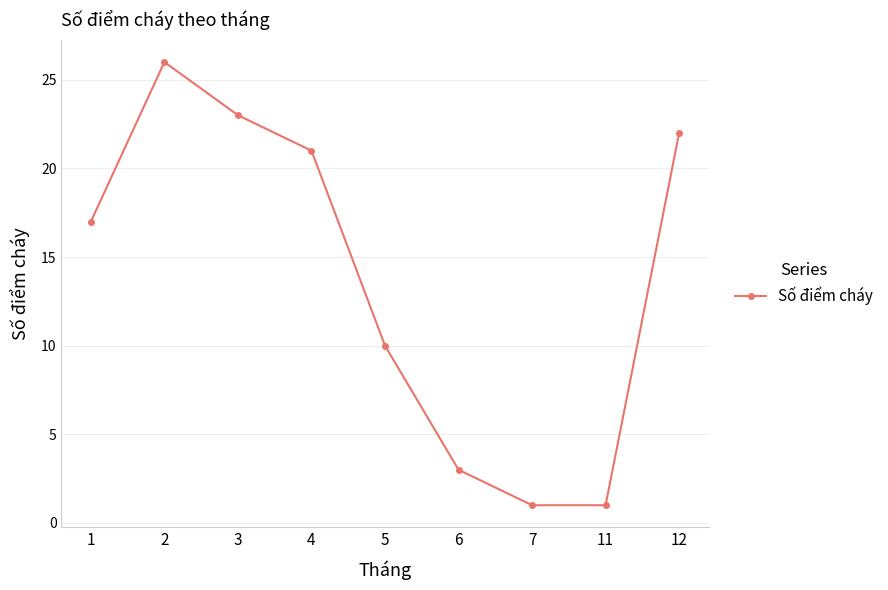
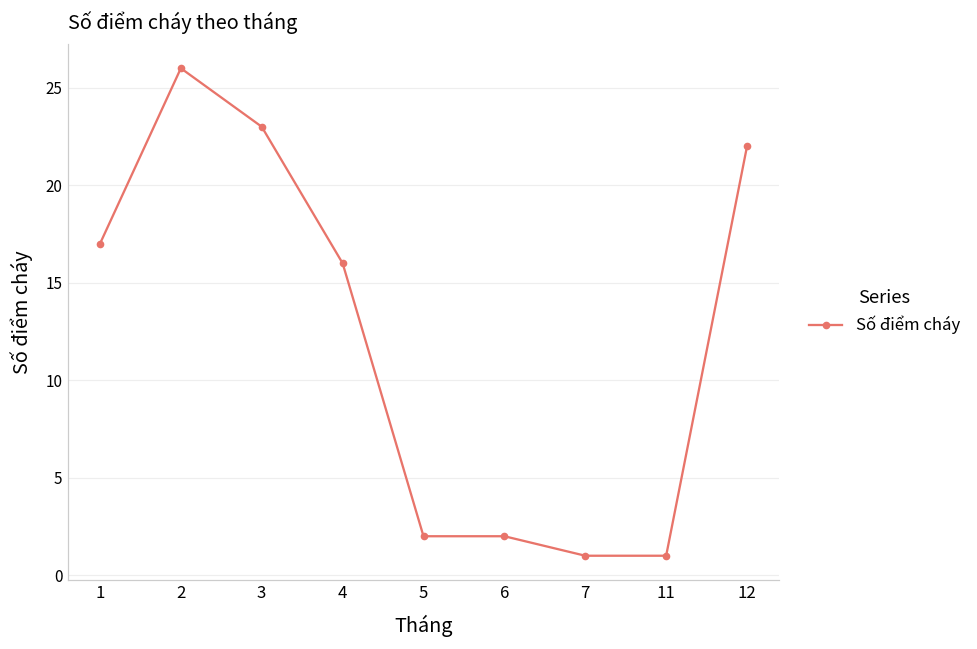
4: 21 -> 16
5: 10 -> 2
6: 3 -> 2
